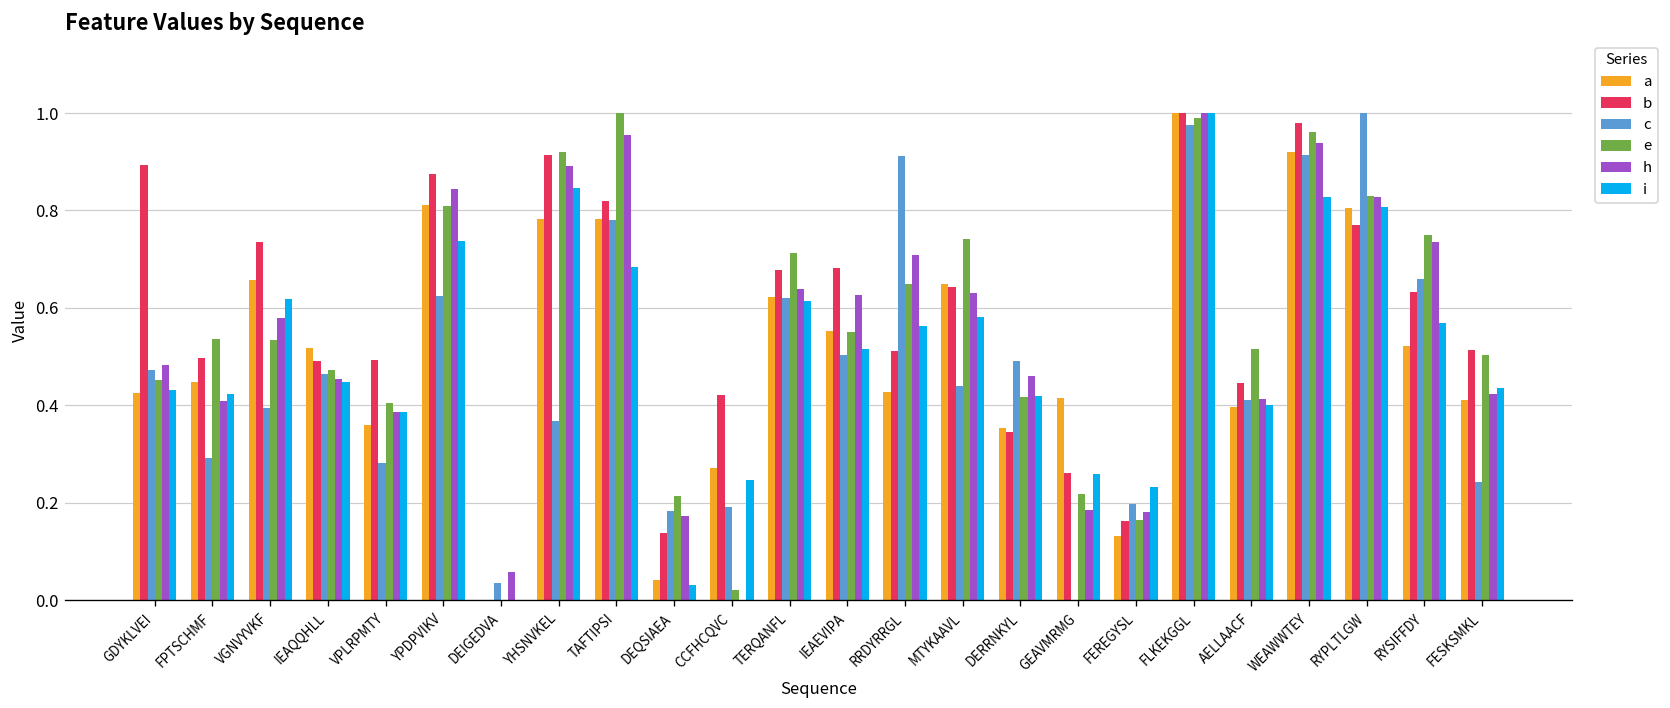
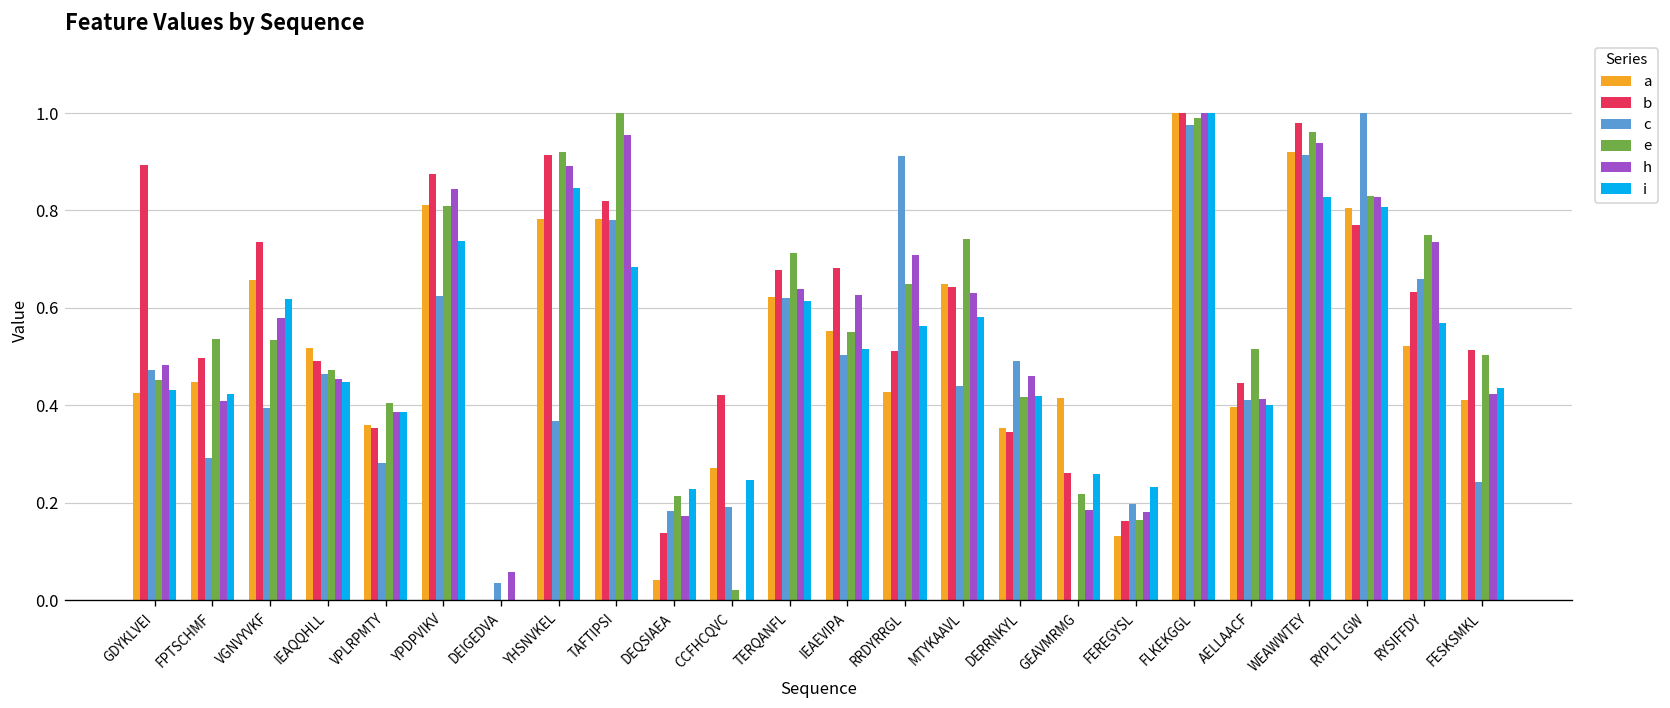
b, VPLRPMTY: 0.49 -> 0.35
i, DEQSIAEA: 0.03 -> 0.23
